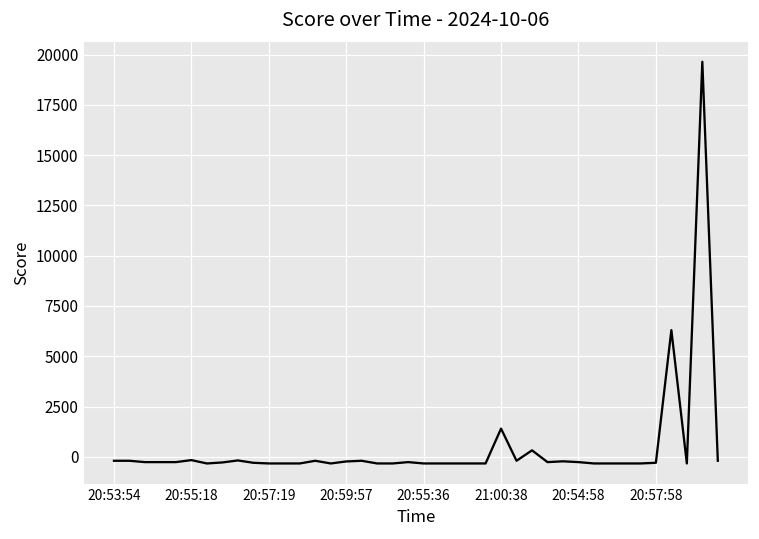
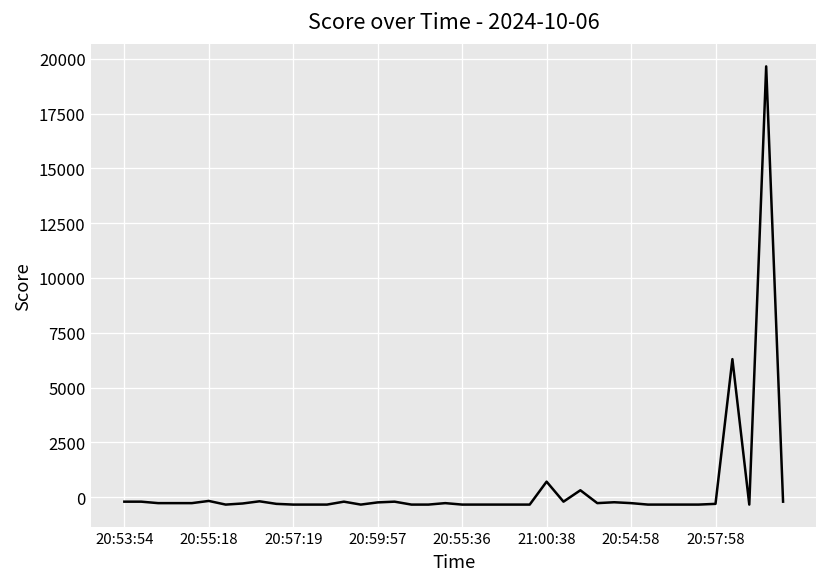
21:00:38: 1400 -> 700
